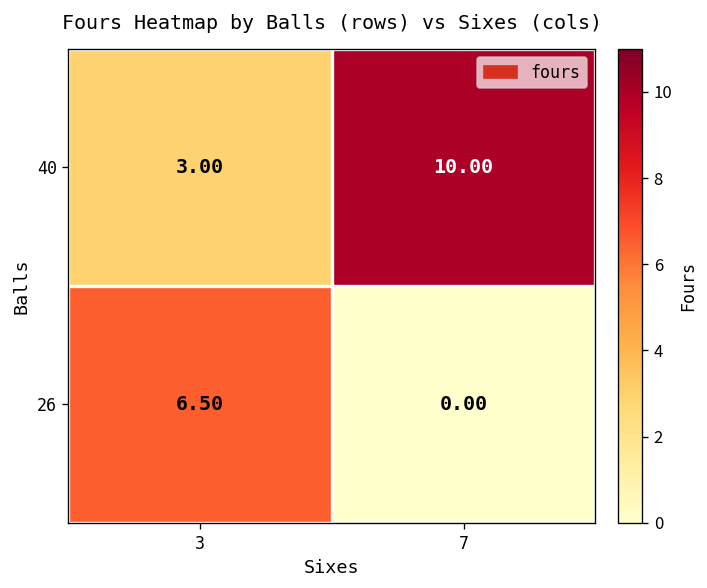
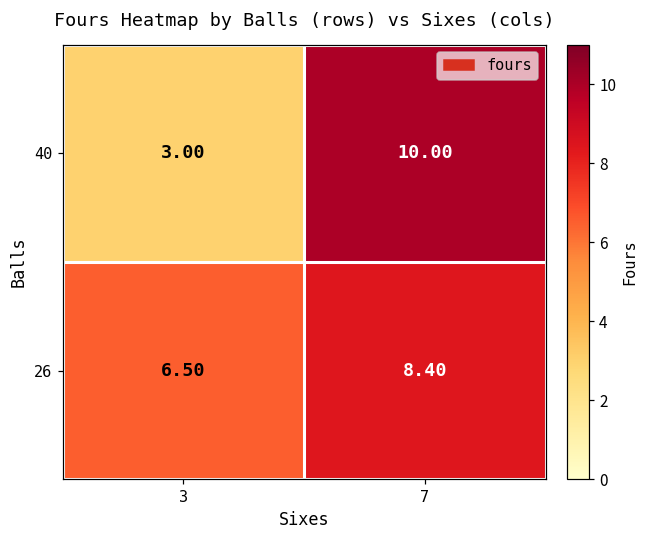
26, 7: 0.00 -> 8.40
